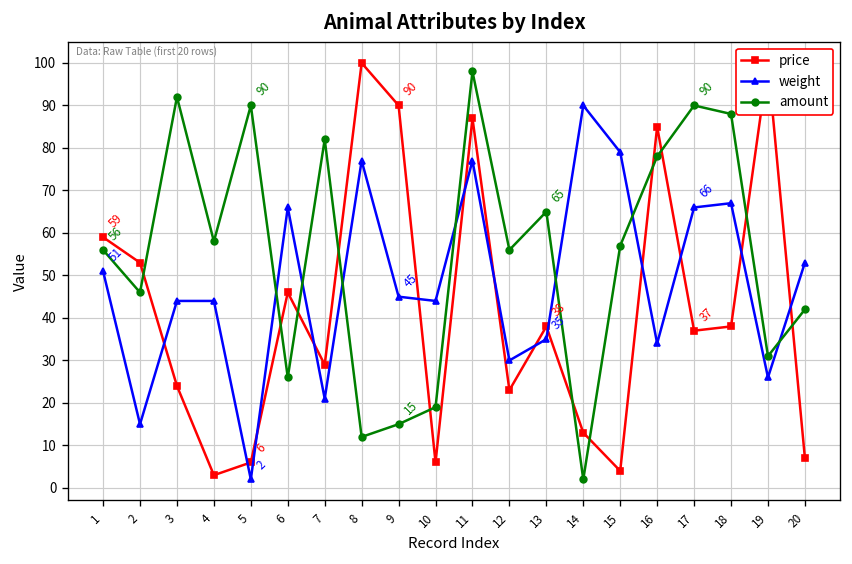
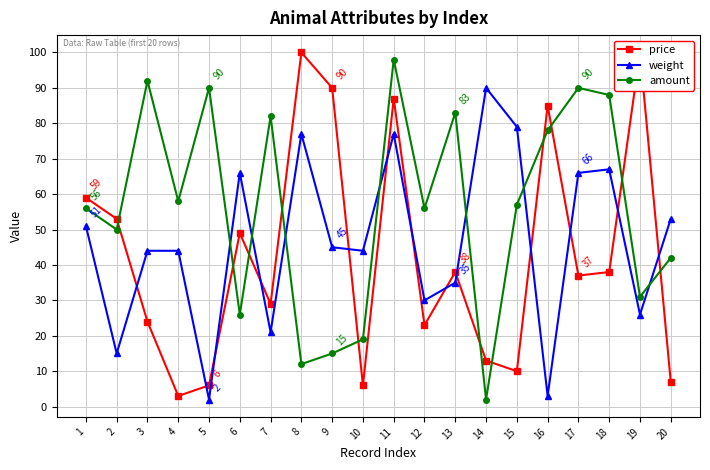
amount, 2: 46 -> 50
price, 6: 46 -> 49
amount, 13: 65 -> 83
price, 15: 4 -> 10
weight, 16: 34 -> 3
